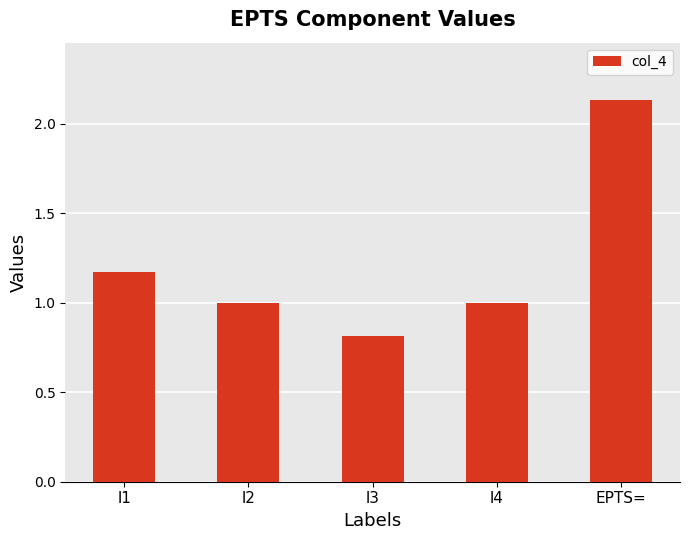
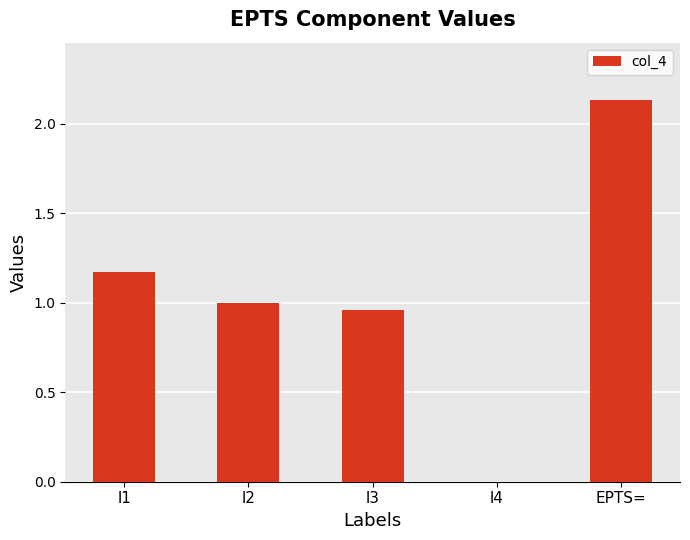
l3: 0.81 -> 0.96
l4: 1 -> 0
